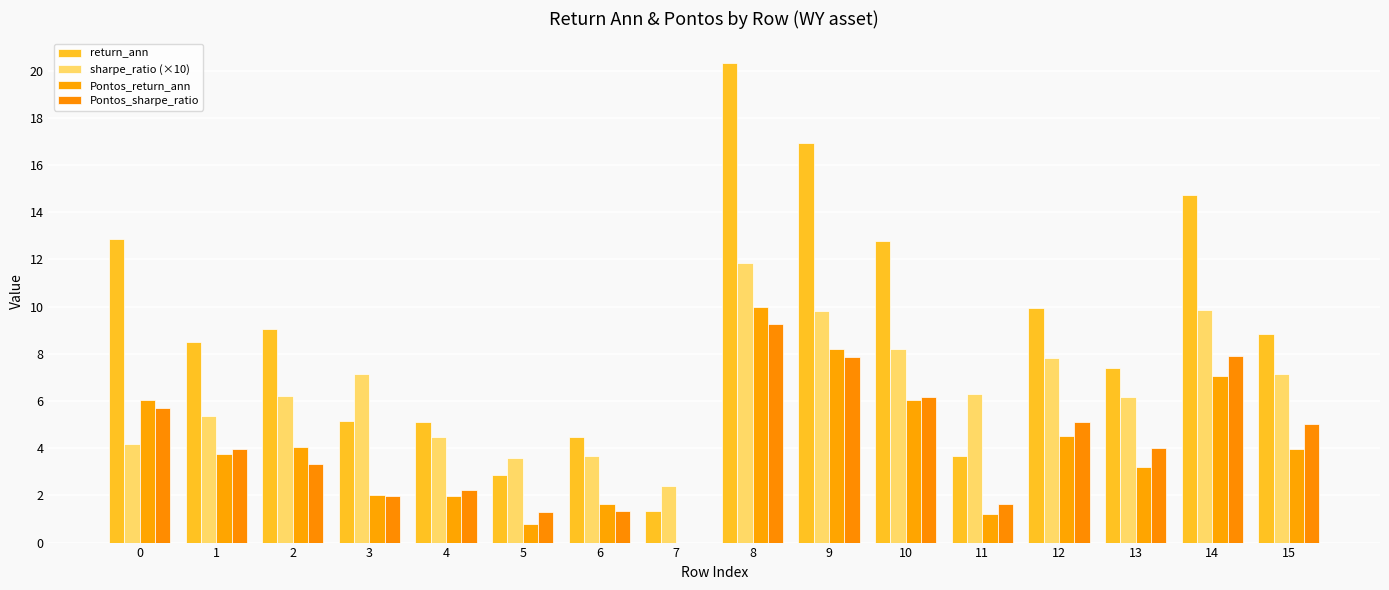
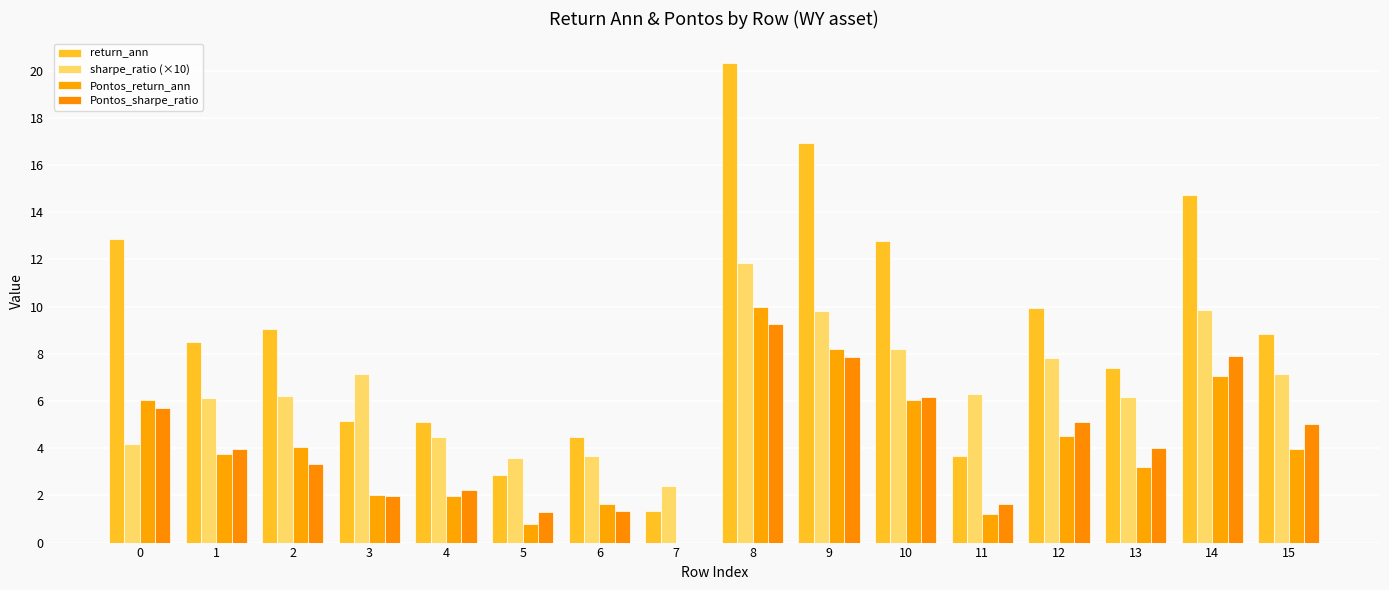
sharpe_ratio (×10), 1: 5.4 -> 6.1
